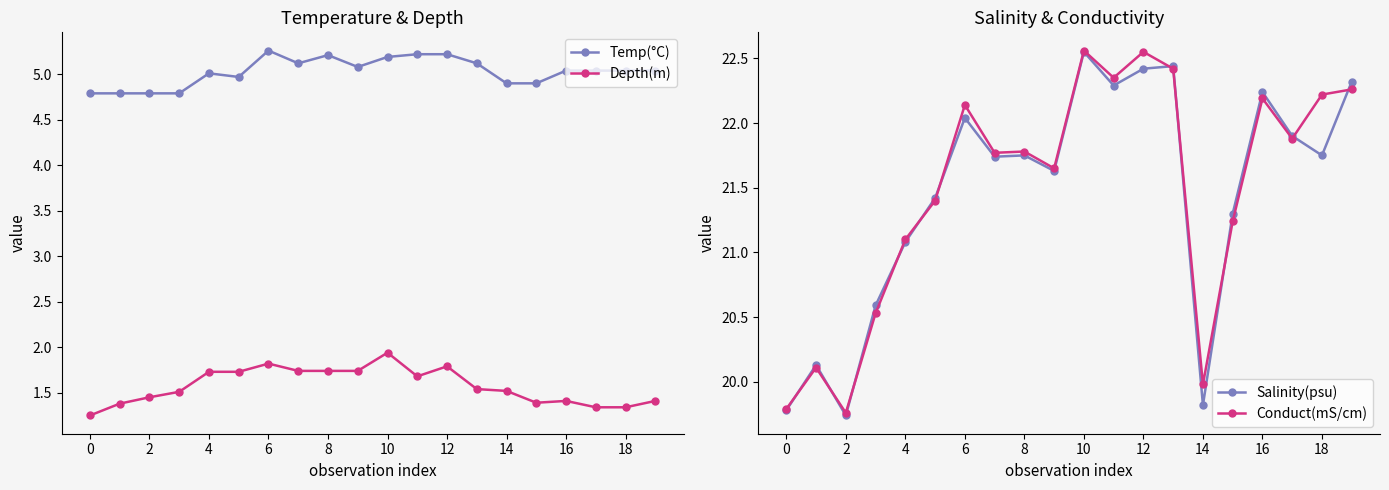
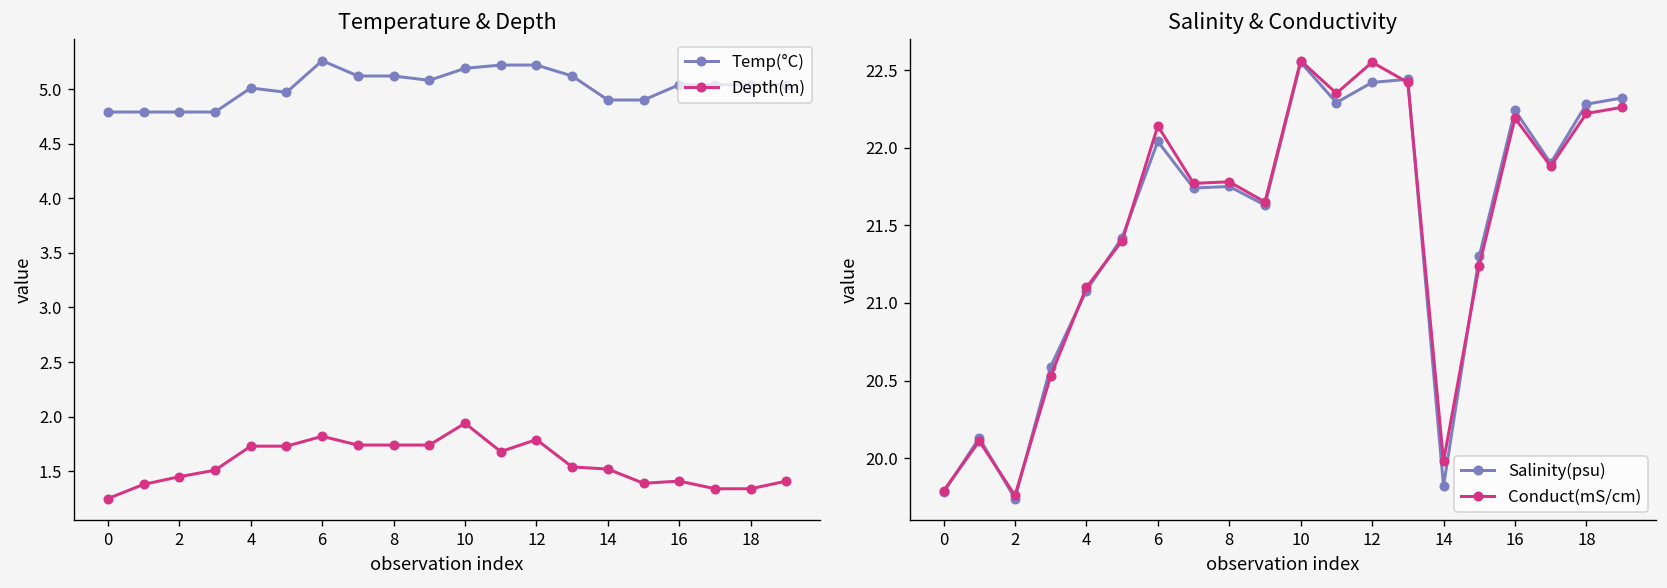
Temperature & Depth, Temp(°C), 8: 5.2 -> 5.1
Salinity & Conductivity, Salinity(psu), 18: 21.75 -> 22.28
